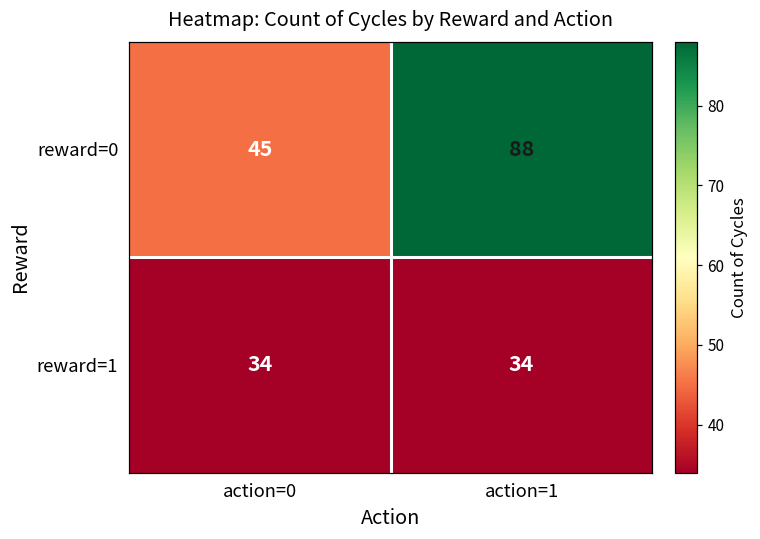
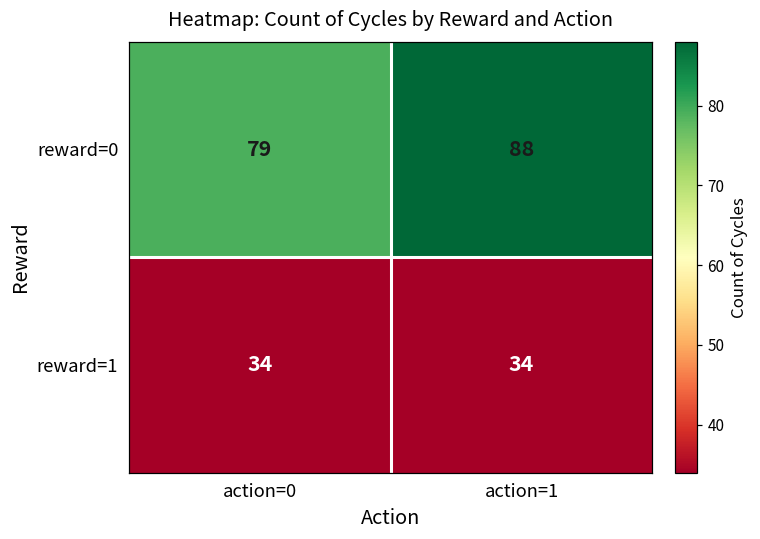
reward=0, action=0: 45 -> 79
